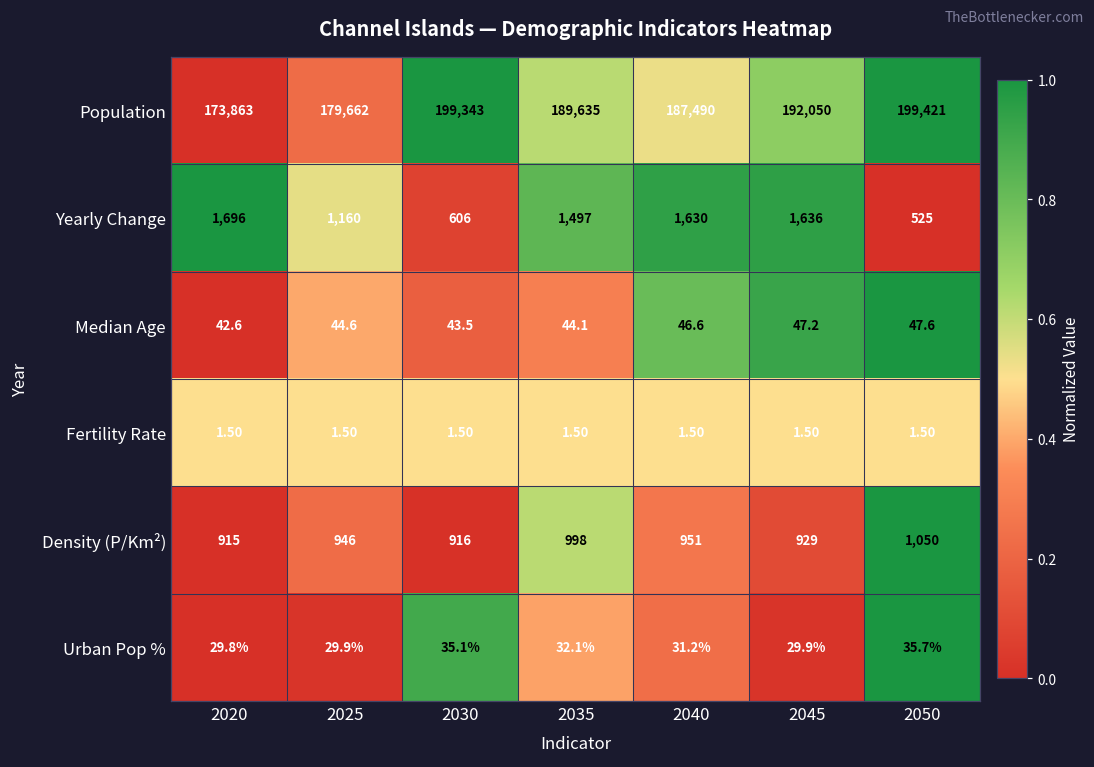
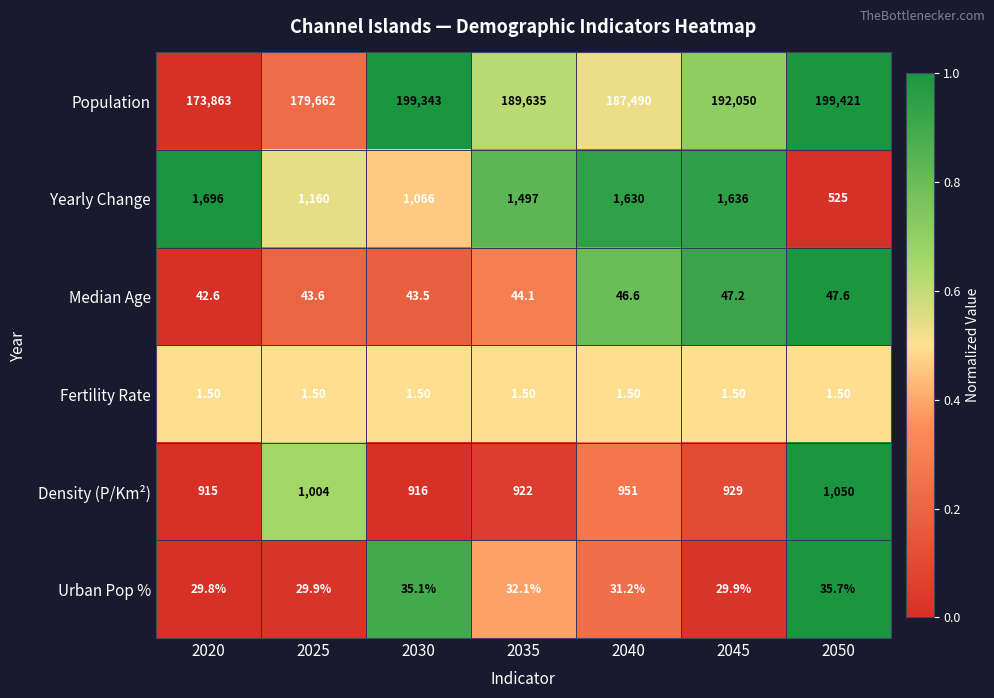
Yearly Change, 2030: 606 -> 1,066
Median Age, 2025: 44.6 -> 43.6
Density (P/Km²), 2025: 946 -> 1,004
Density (P/Km²), 2035: 998 -> 922
